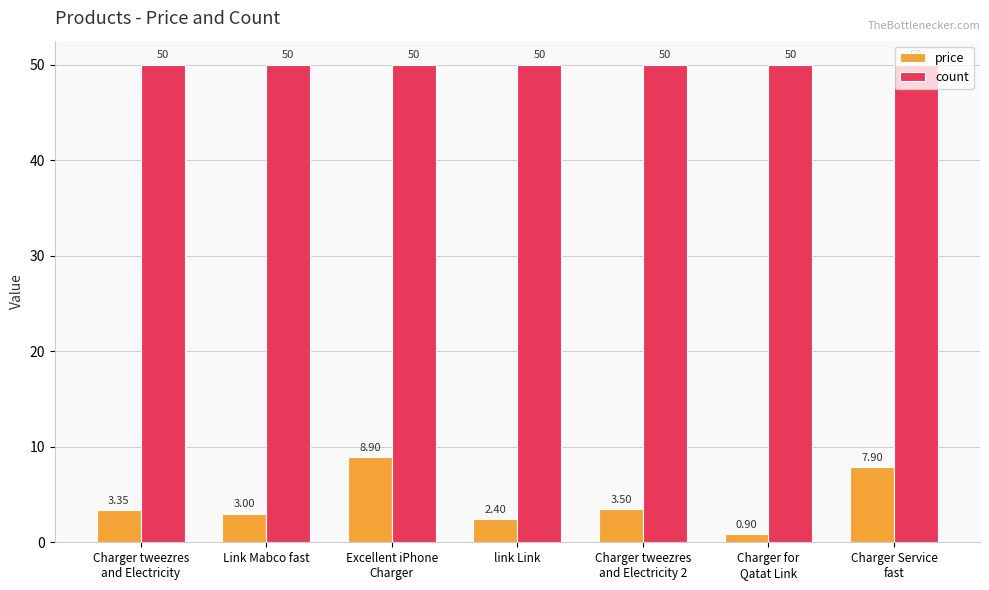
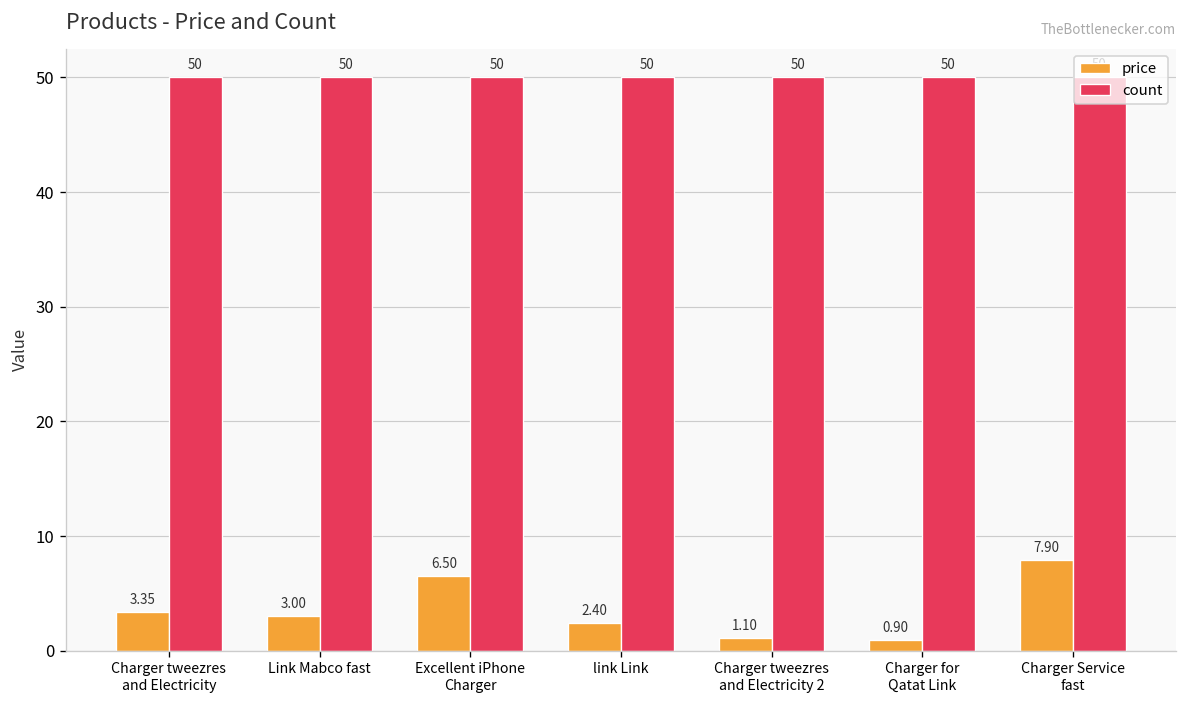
price, Excellent iPhone Charger: 8.90 -> 6.50
price, Charger tweezres and Electricity 2: 3.50 -> 1.10
